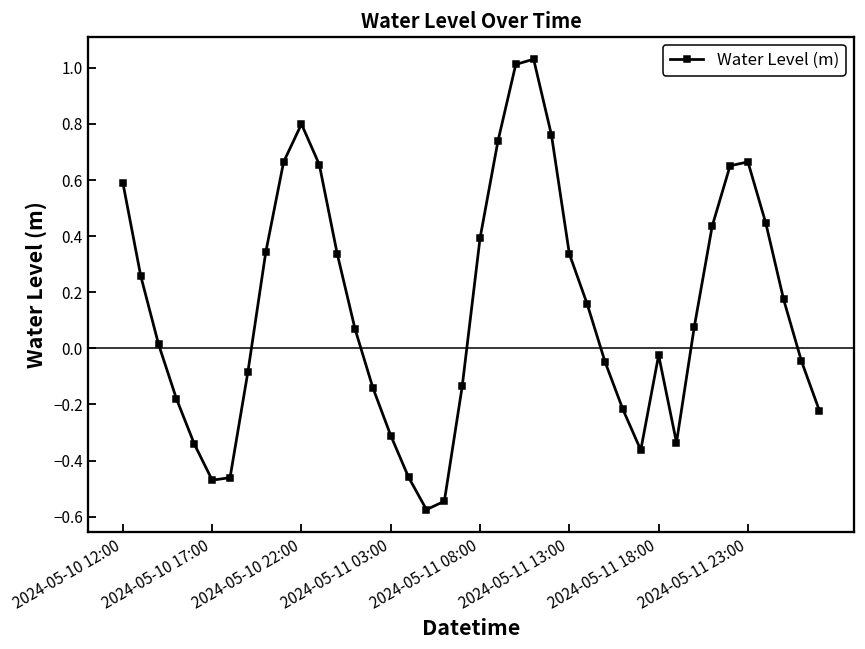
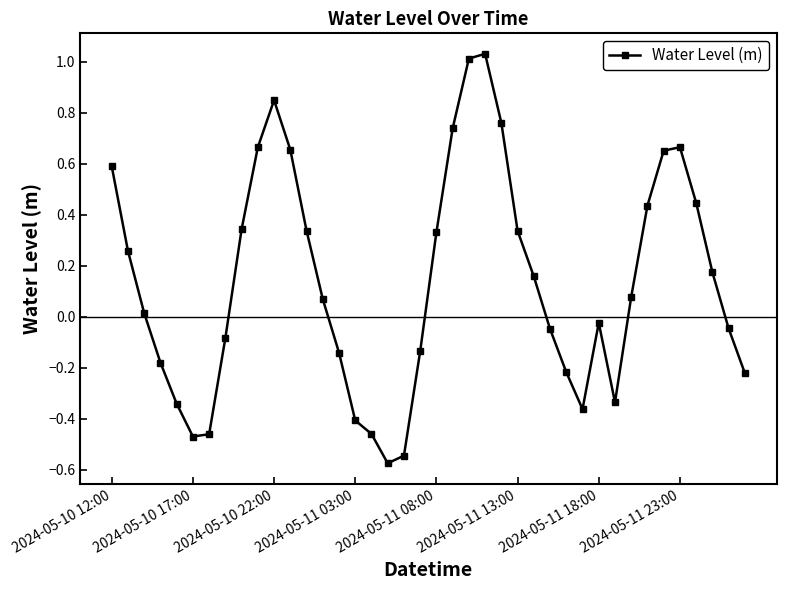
2024-05-10 22:00: 0.80 -> 0.85
2024-05-11 03:00: -0.31 -> -0.41
2024-05-11 08:00: 0.39 -> 0.33
